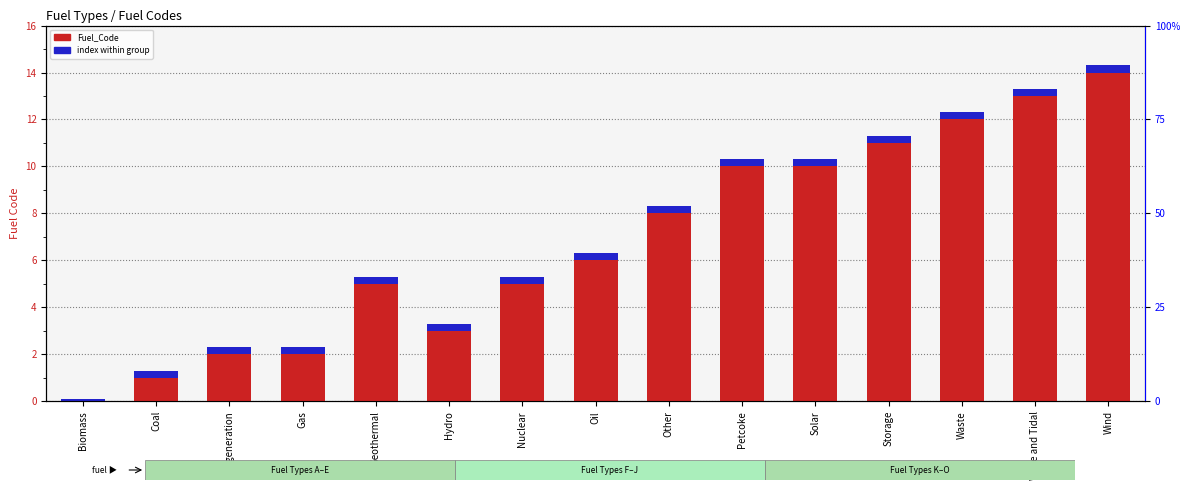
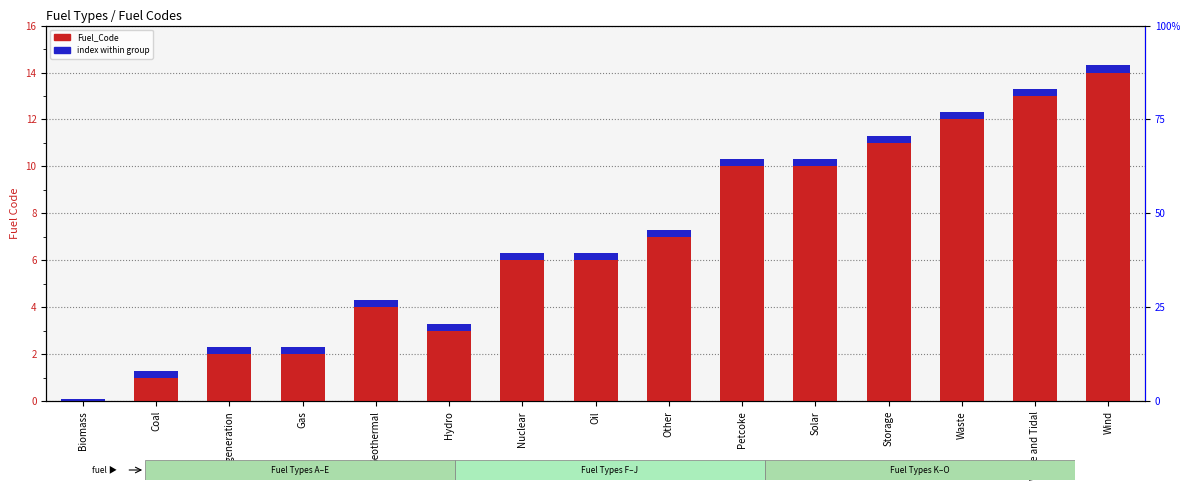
Fuel_Code, Geothermal: 5 -> 4
Fuel_Code, Nuclear: 5 -> 6
Fuel_Code, Other: 8 -> 7
